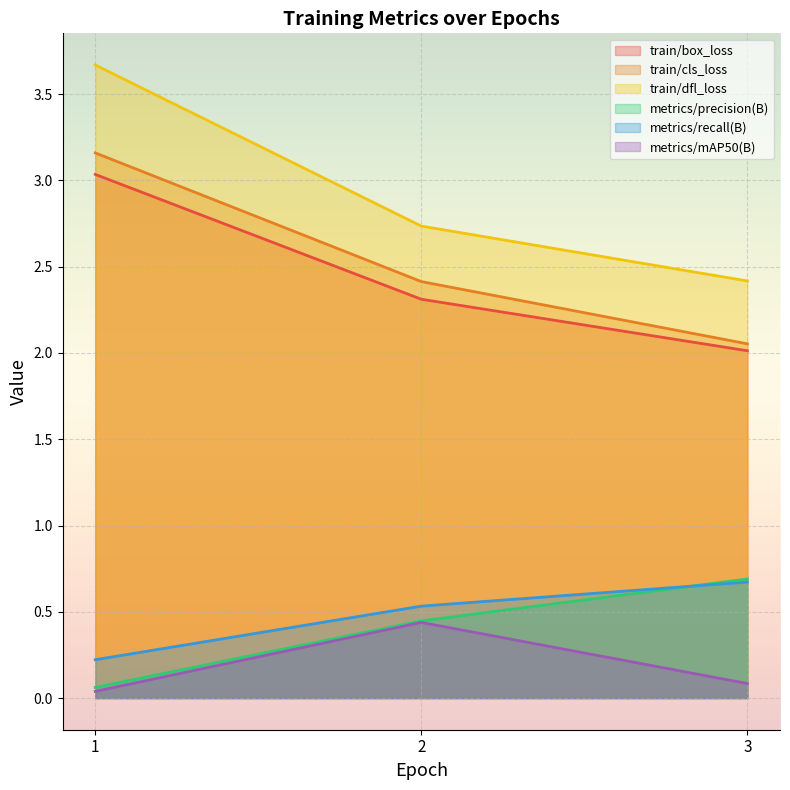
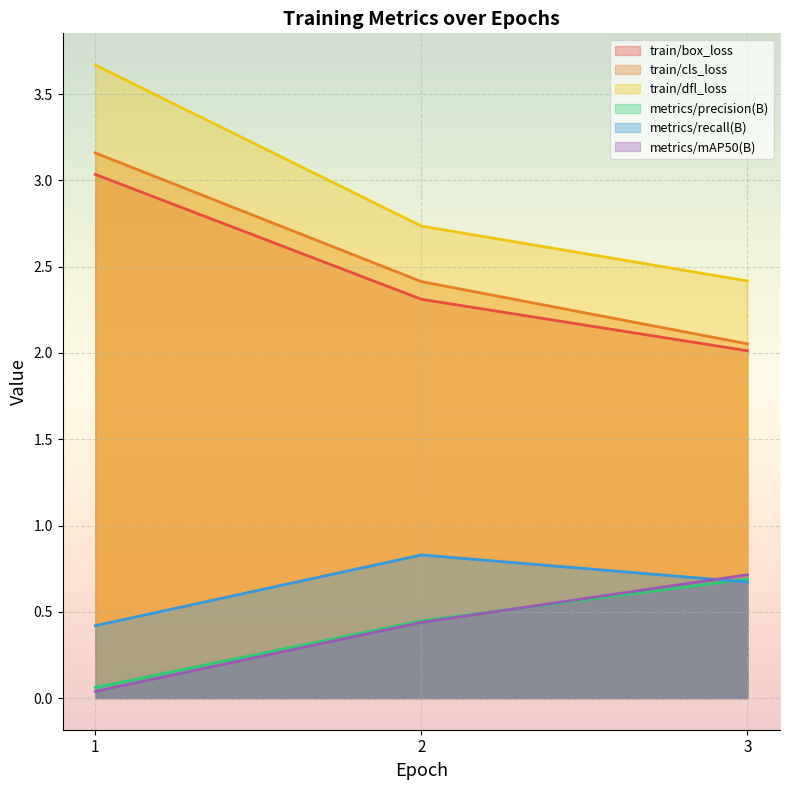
metrics/recall(B), 1: 0.22 -> 0.42
metrics/recall(B), 2: 0.53 -> 0.83
metrics/mAP50(B), 3: 0.08 -> 0.71
